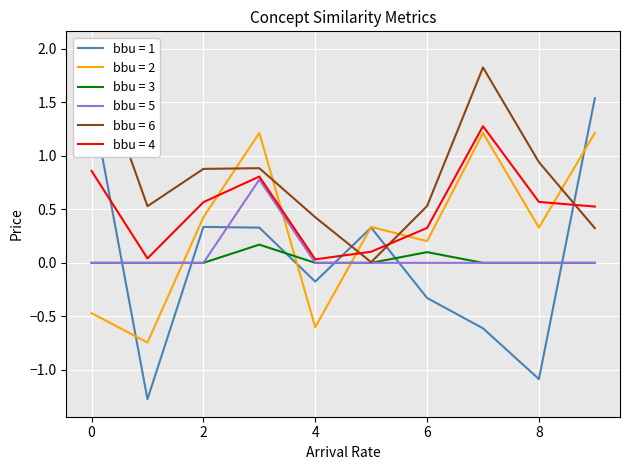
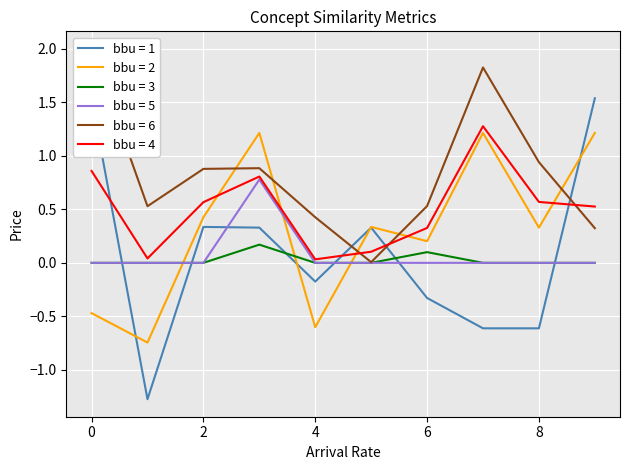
bbu = 1, 8: -1.08 -> -0.61
